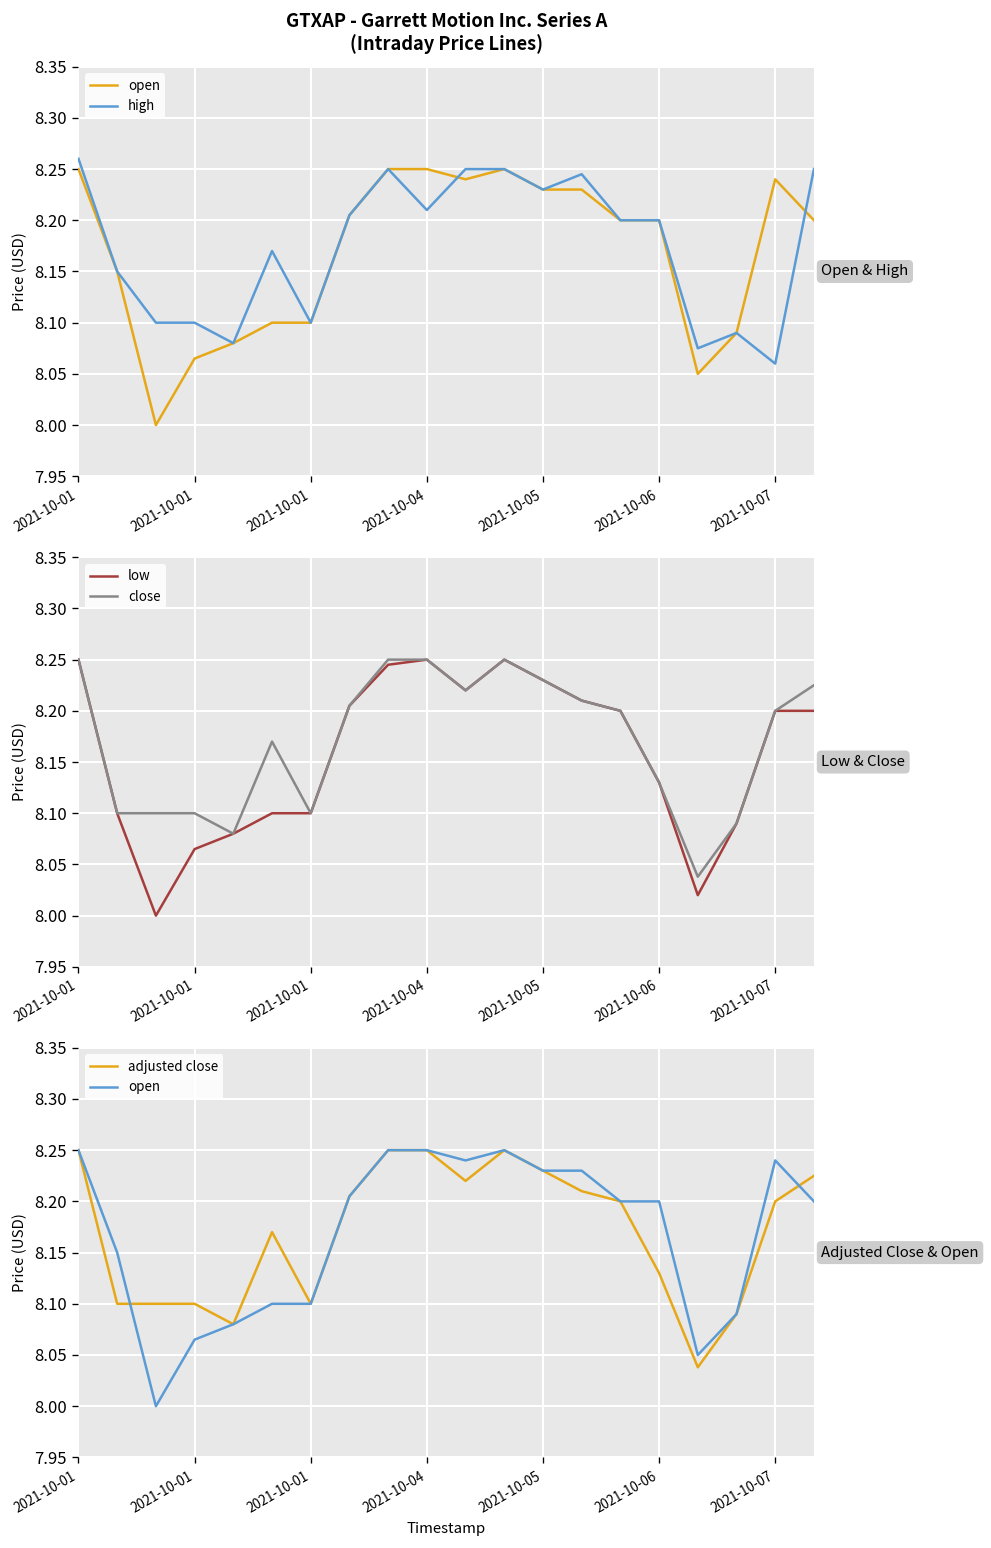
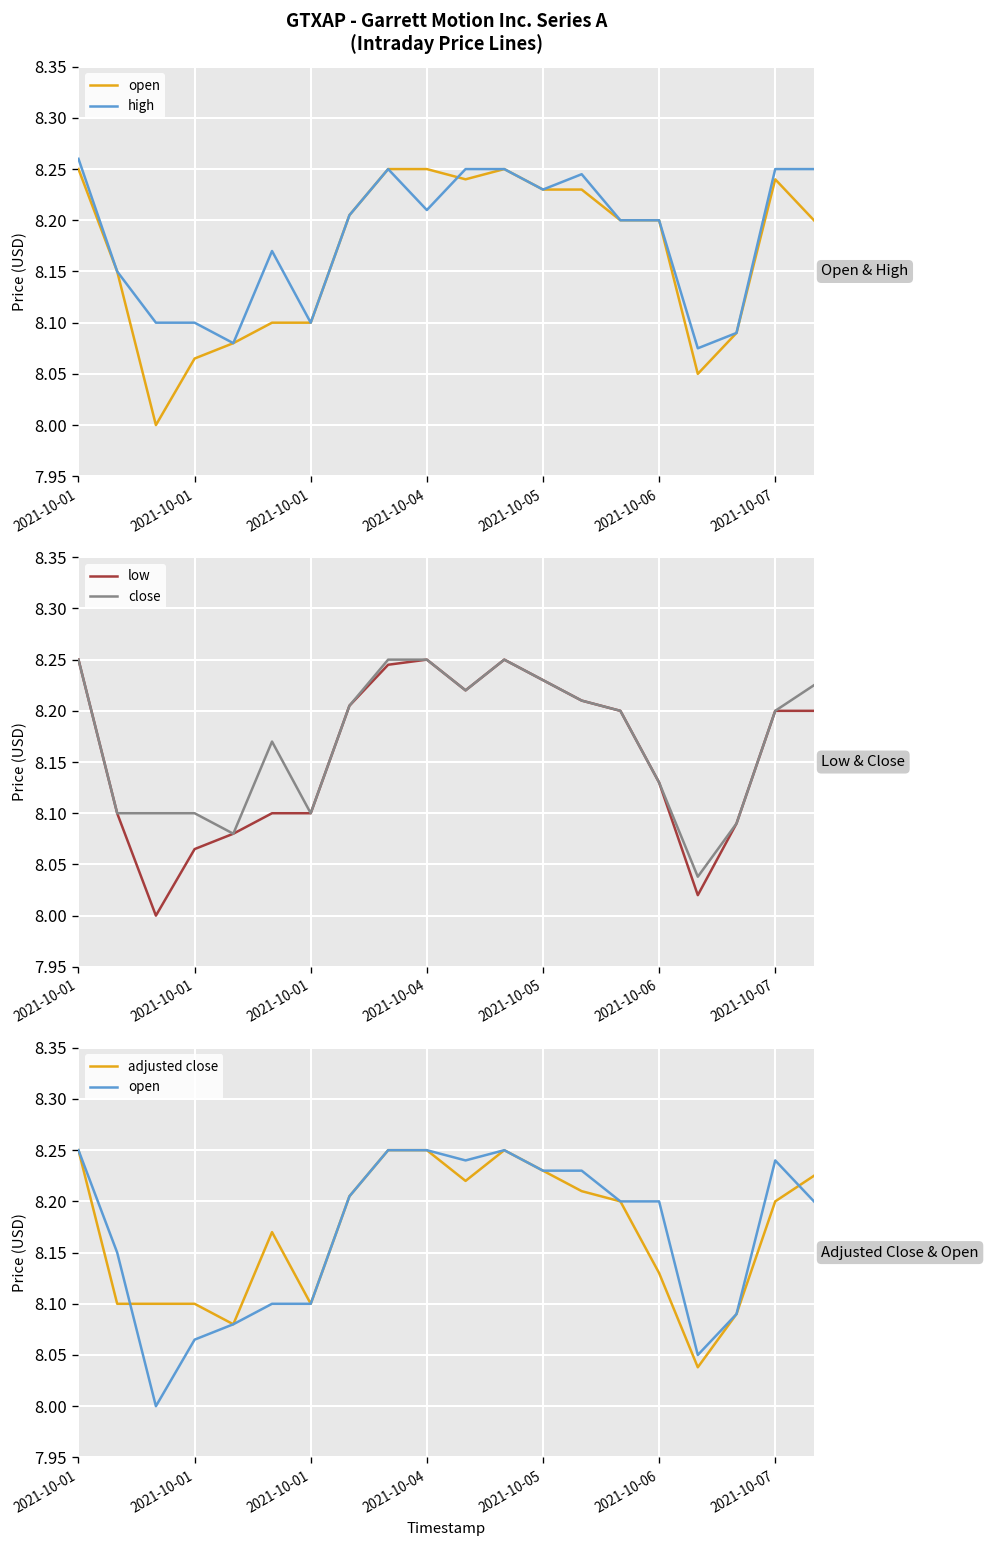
GTXAP - Garrett Motion Inc. Series A (Intraday Price Lines), high, 2021-10-07: 8.06 -> 8.25
